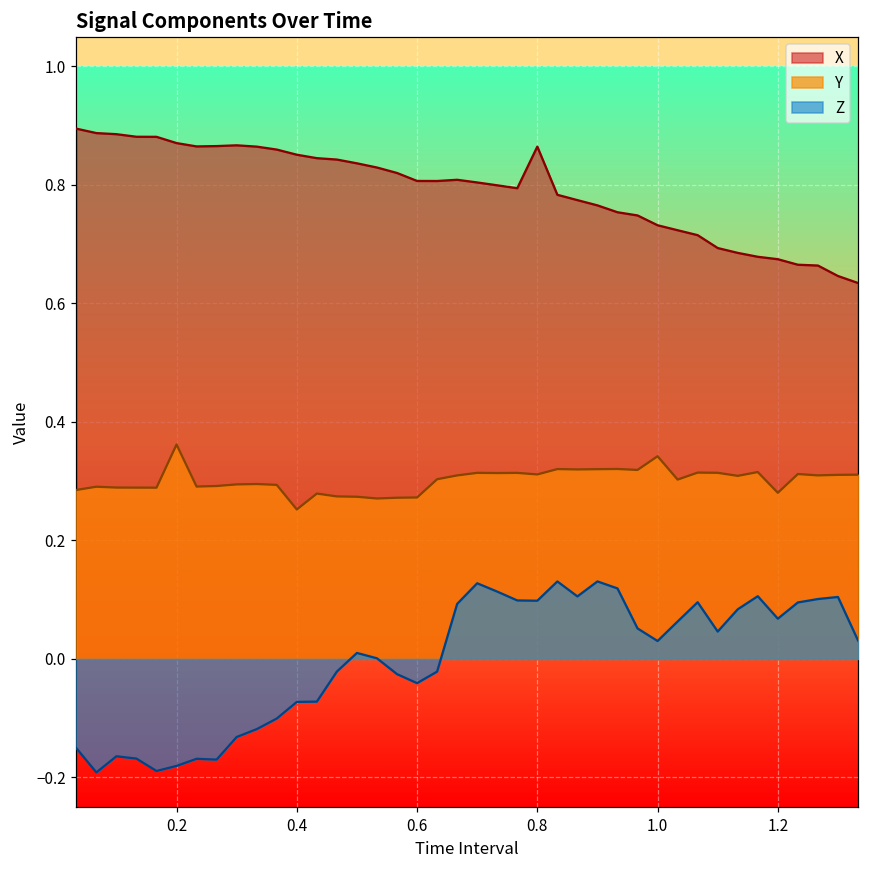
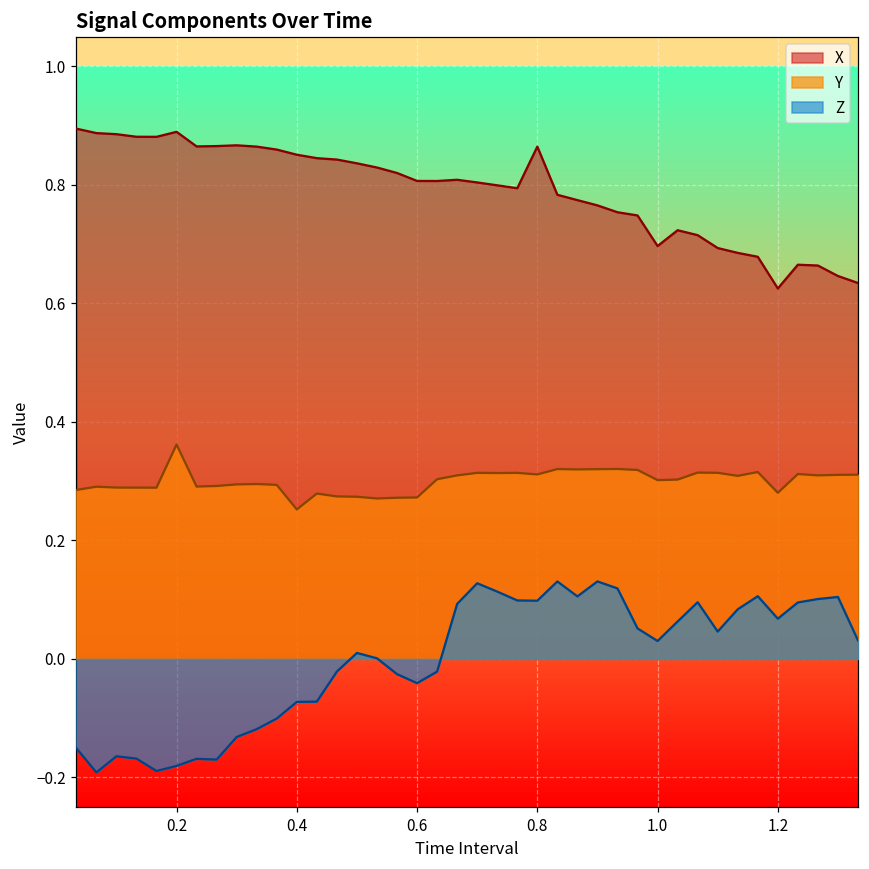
X, 0.2: 0.87 -> 0.89
X, 1.0: 0.73 -> 0.70
Y, 1.0: 0.34 -> 0.30
X, 1.2: 0.67 -> 0.63
